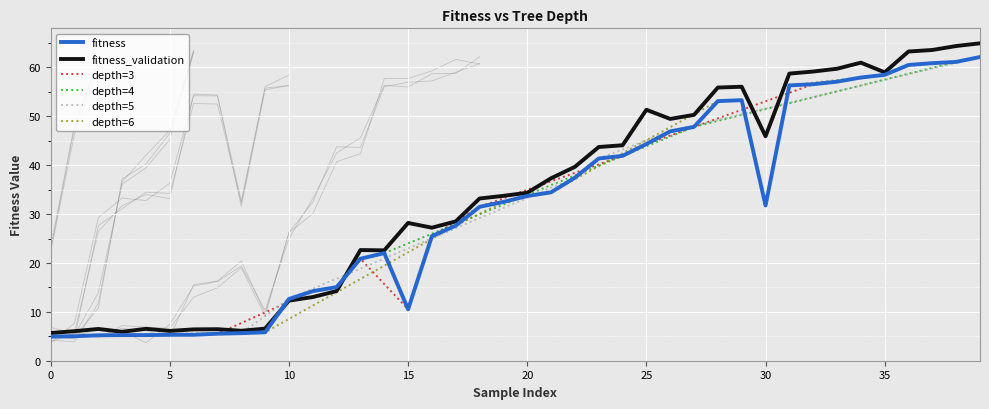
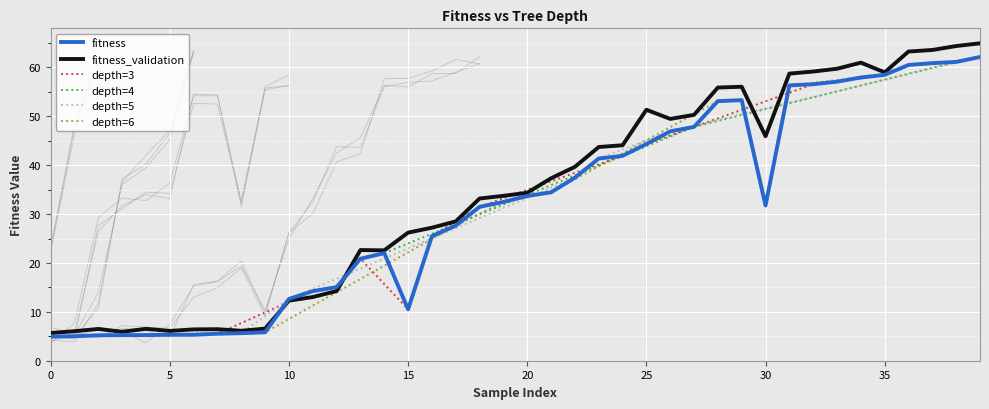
fitness_validation, 15: 28 -> 26
